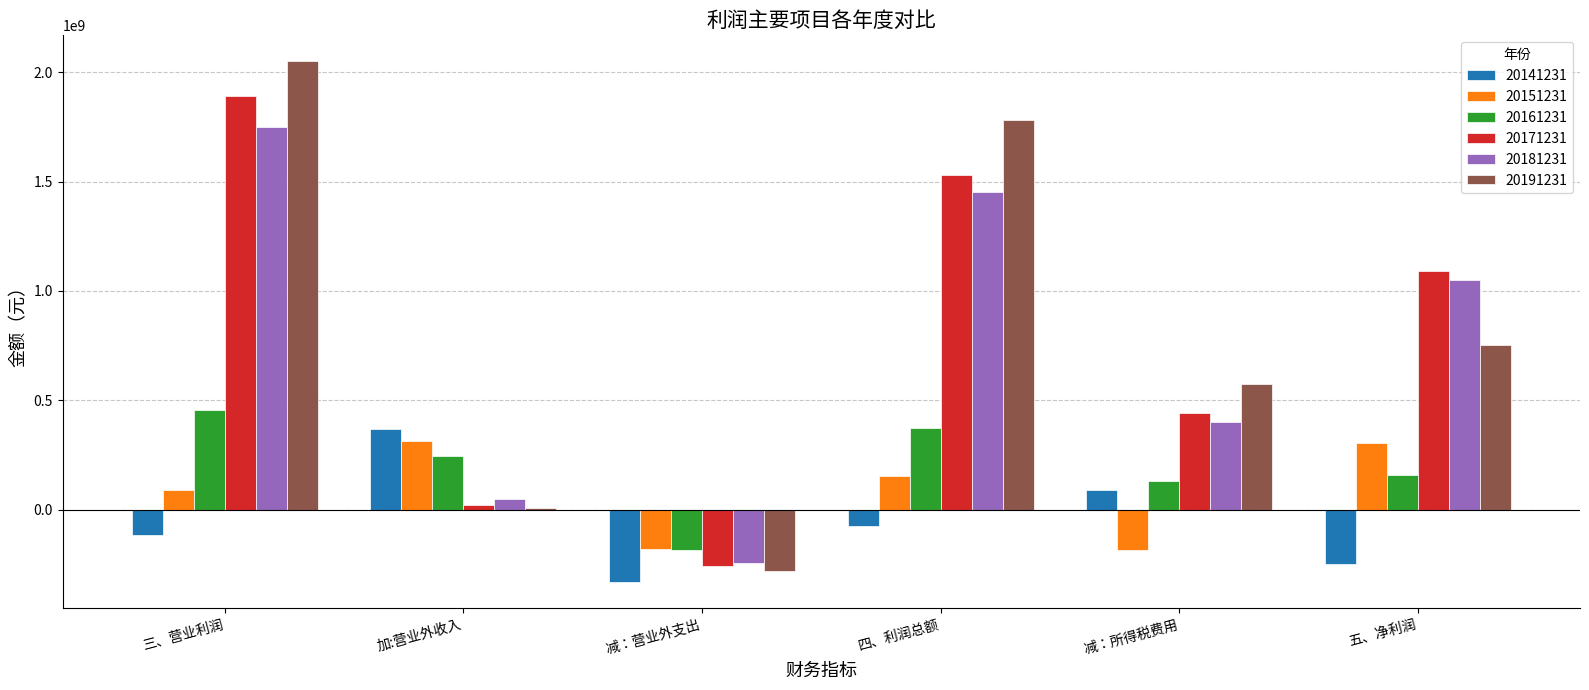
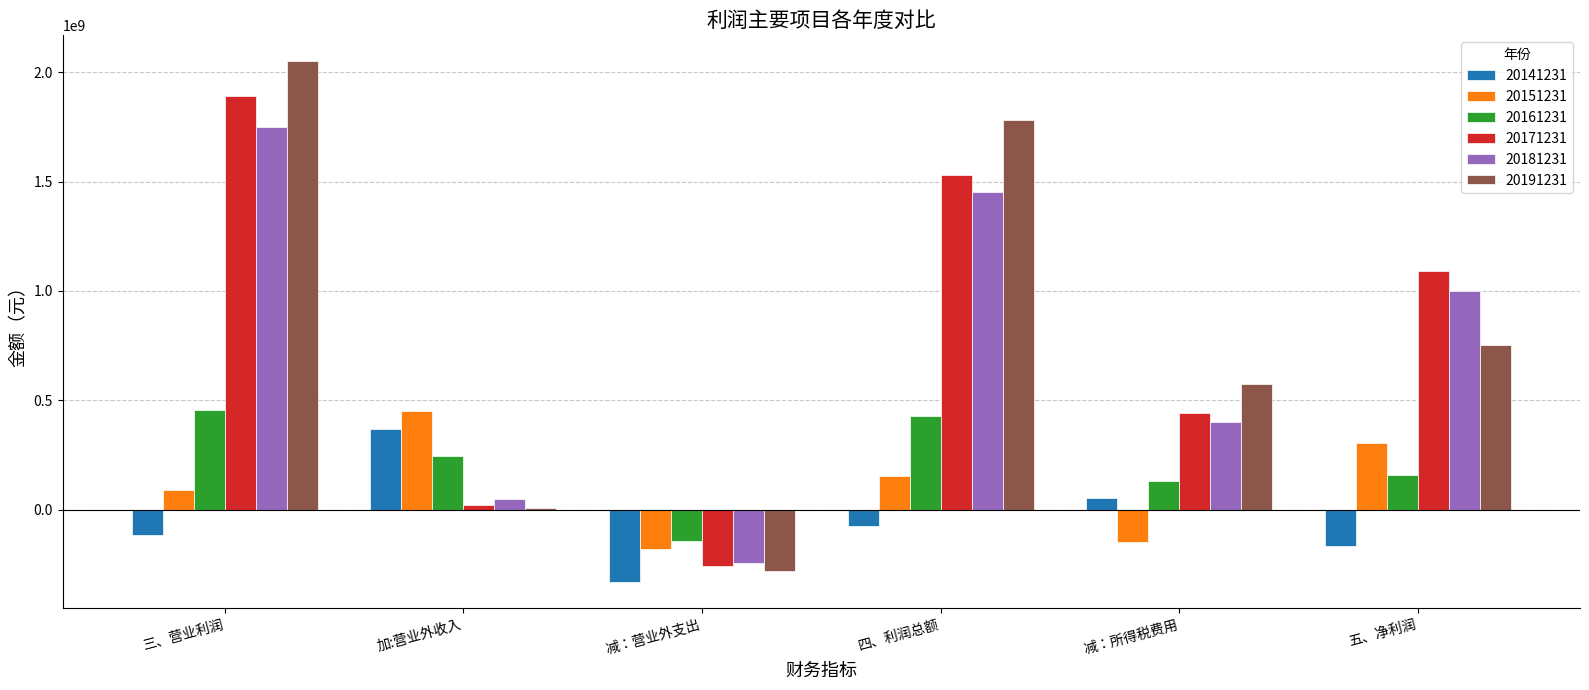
20151231, 加:营业外收入: 320000000 -> 450000000
20161231, 减：营业外支出: -190000000 -> -140000000
20161231, 四、利润总额: 370000000 -> 430000000
20141231, 减：所得税费用: 90000000 -> 50000000
20151231, 减：所得税费用: -190000000 -> -150000000
20141231, 五、净利润: -250000000 -> -160000000
20181231, 五、净利润: 1050000000 -> 1000000000
